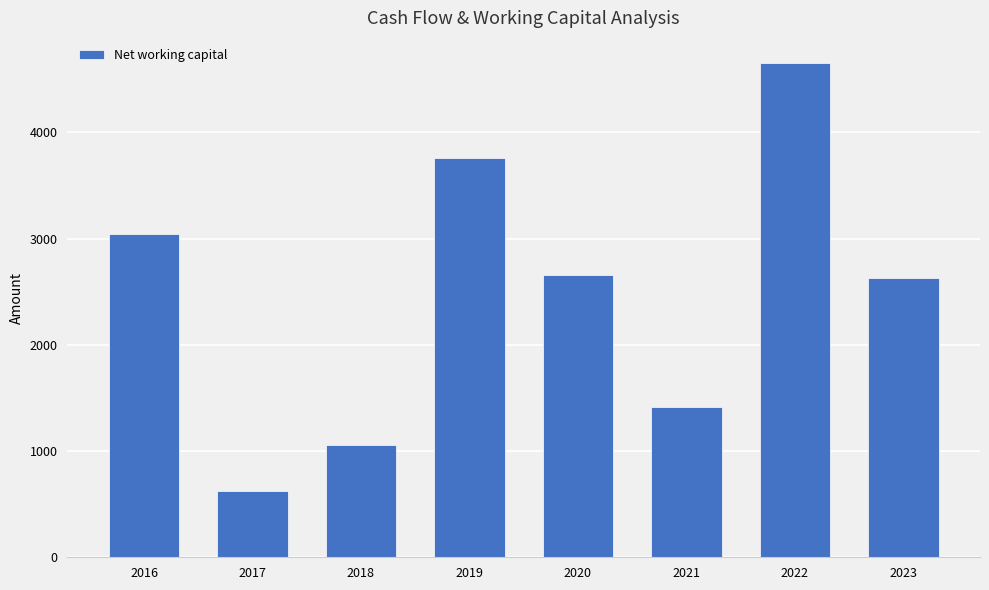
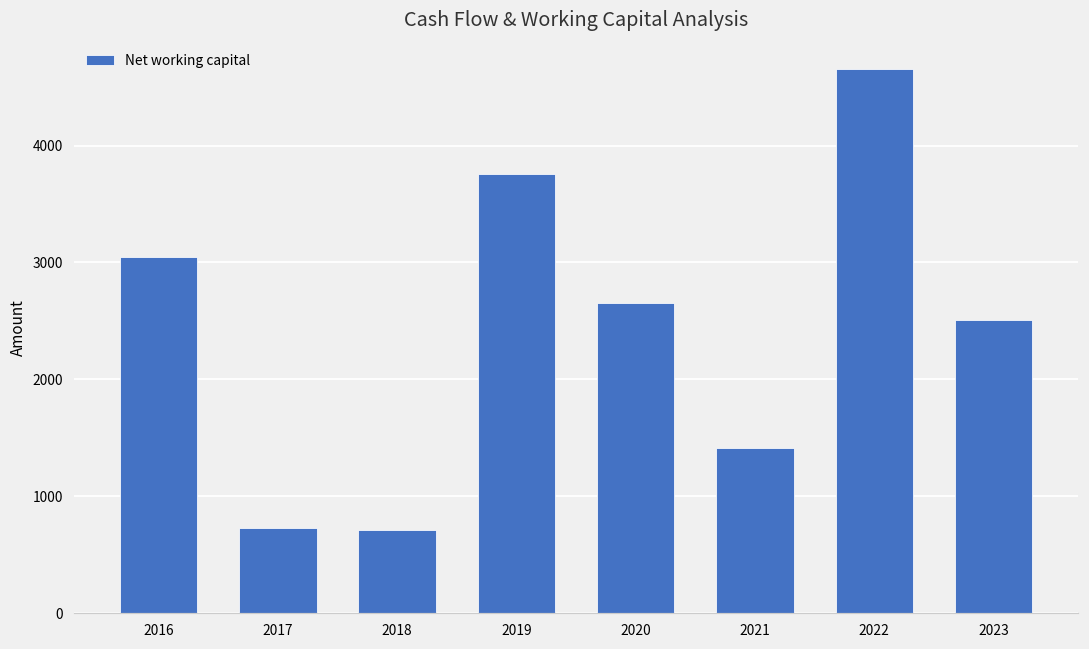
2017: 620 -> 720
2018: 1060 -> 710
2023: 2630 -> 2510
